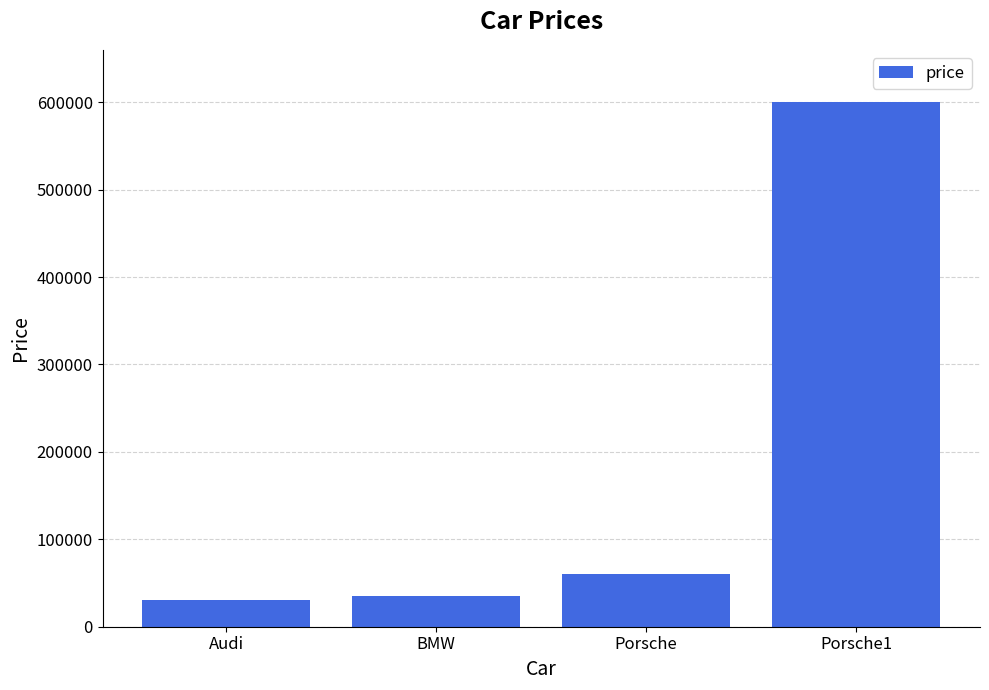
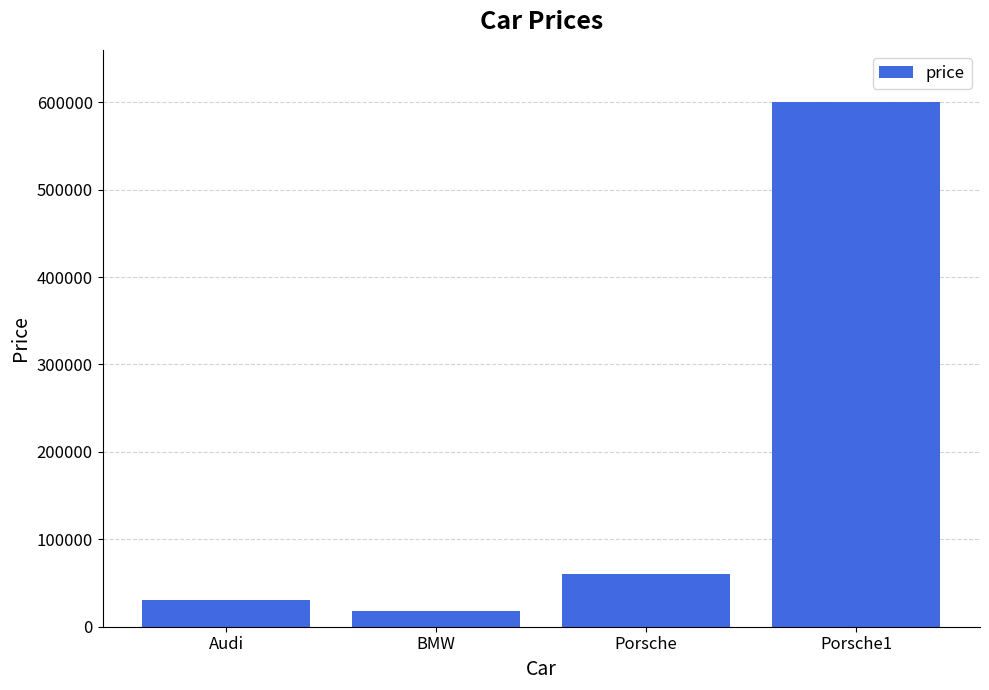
BMW: 40000 -> 20000
